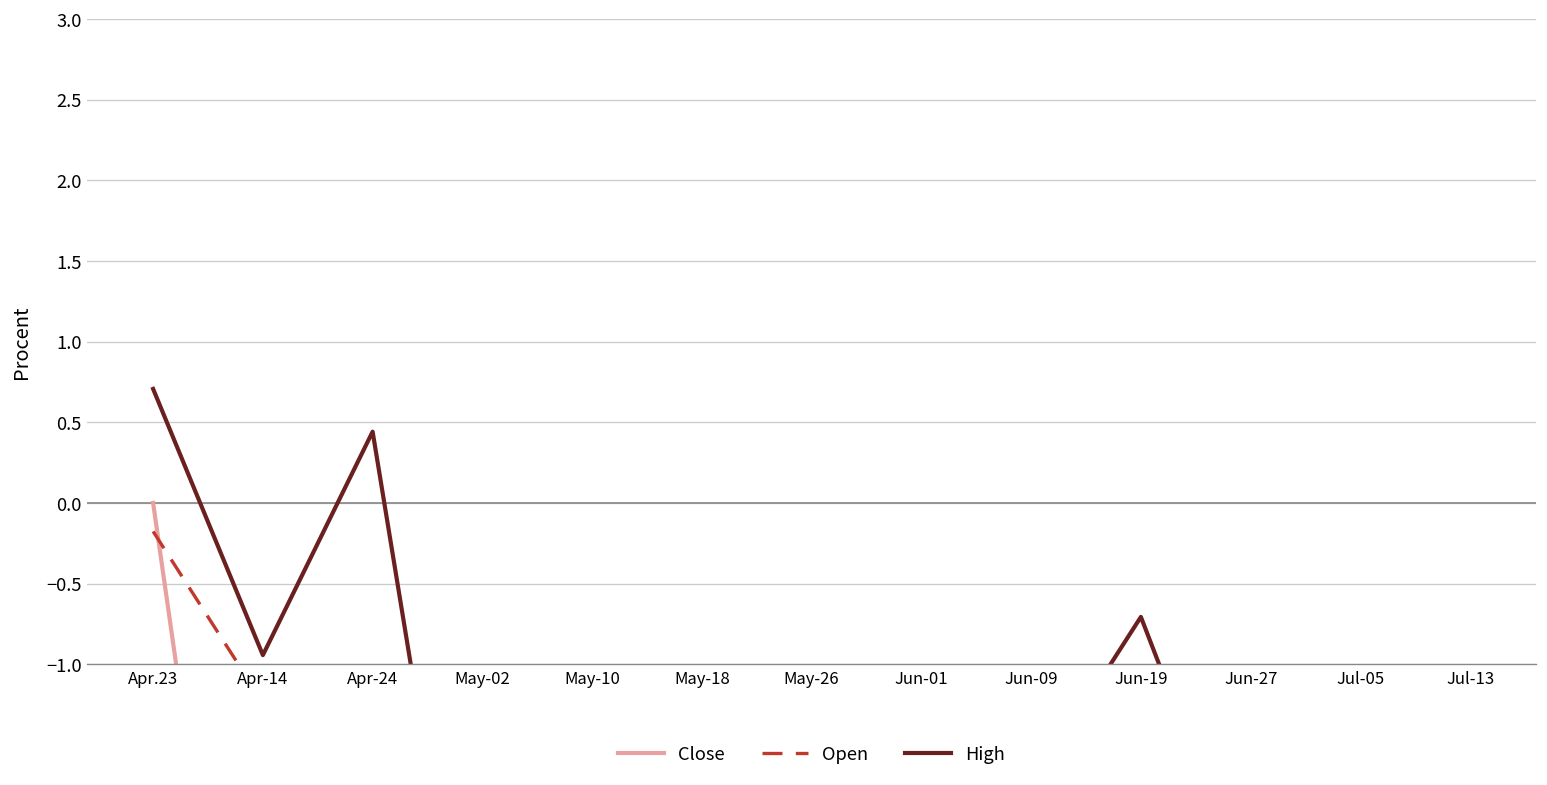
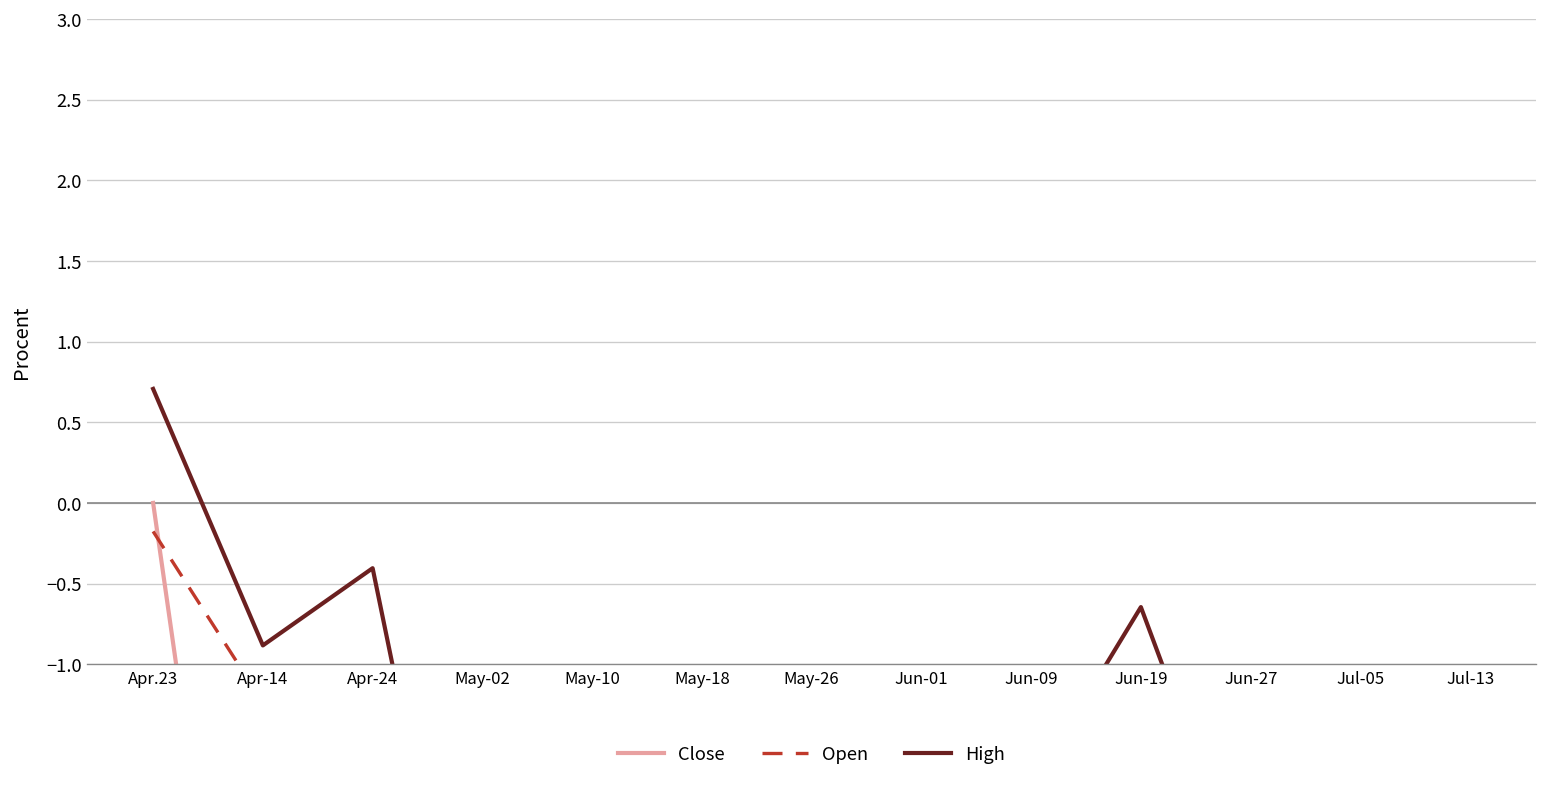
High, Apr-14: -0.94 -> -0.88
High, Apr-24: 0.44 -> -0.40
High, Jun-19: -0.71 -> -0.65
